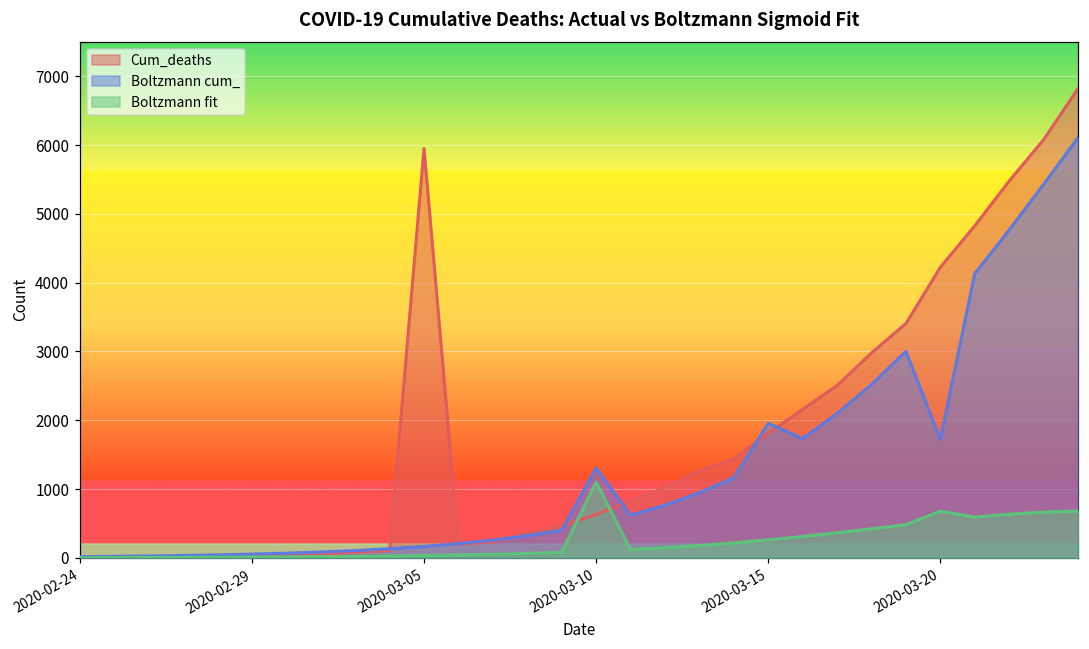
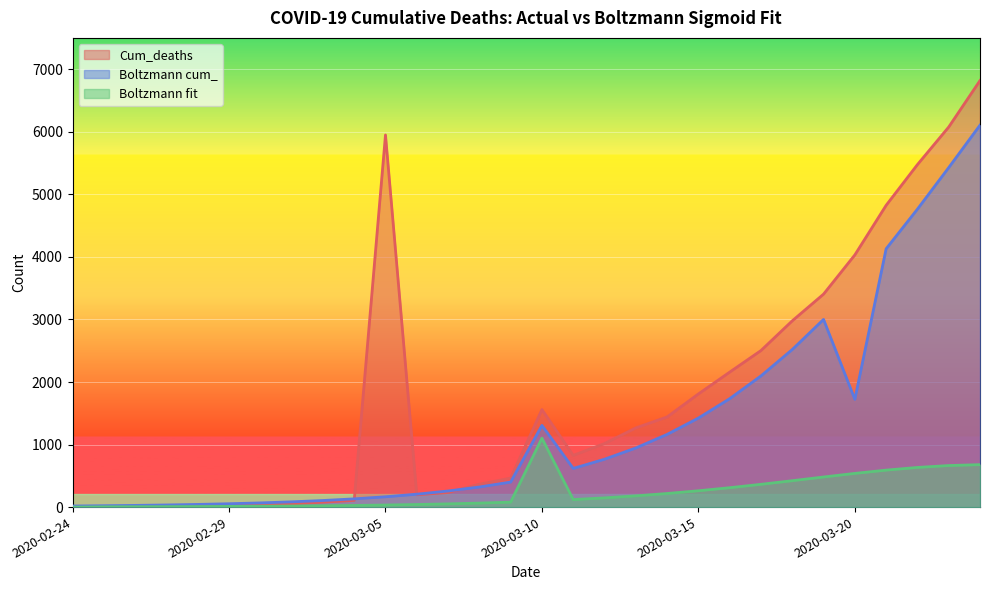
Cum_deaths, 2020-03-10: 600 -> 1600
Boltzmann cum_, 2020-03-15: 2000 -> 1400
Cum_deaths, 2020-03-20: 4200 -> 4000
Boltzmann fit, 2020-03-20: 700 -> 500
